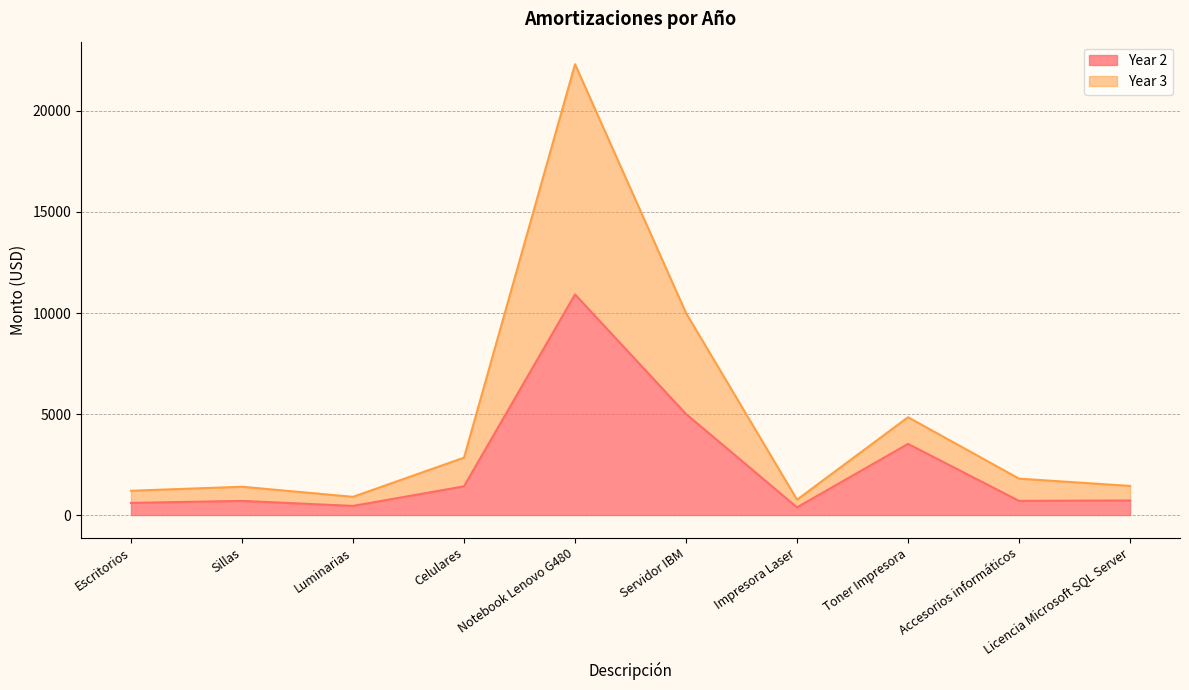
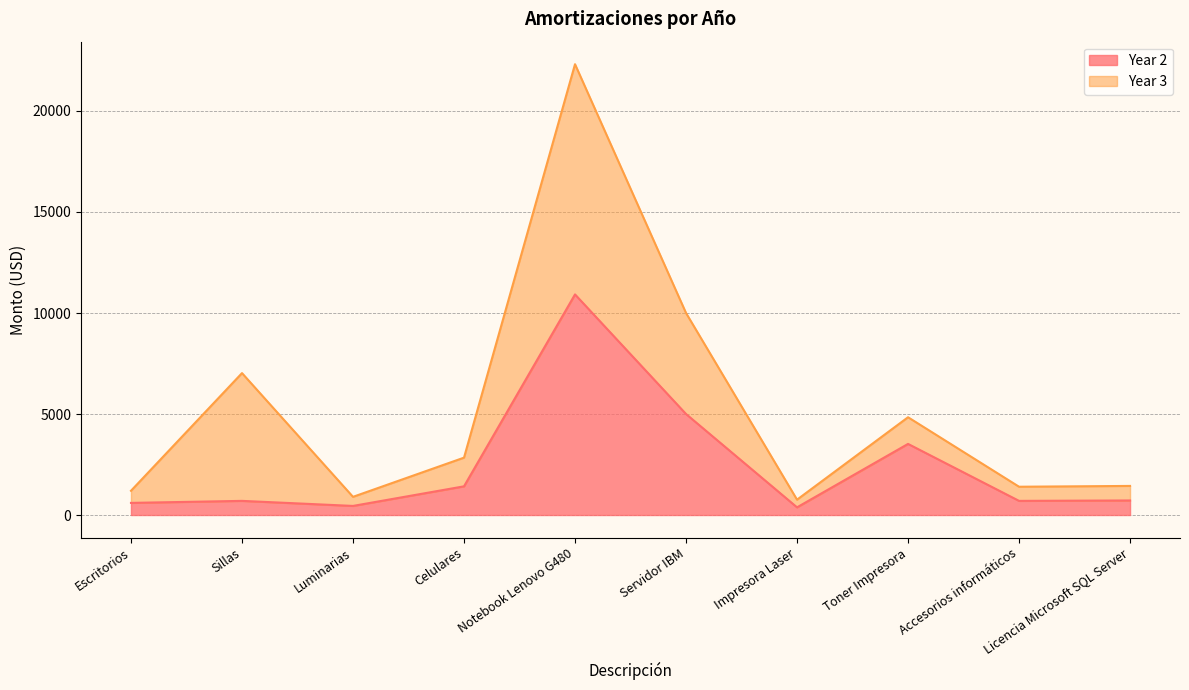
Year 3, Sillas: 700 -> 6300
Year 3, Accesorios informáticos: 1100 -> 700
